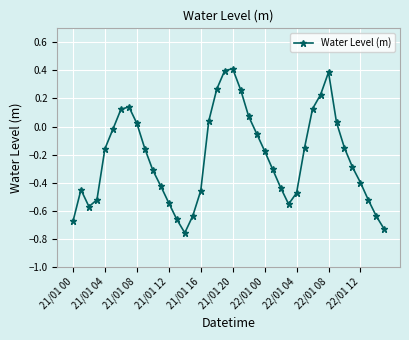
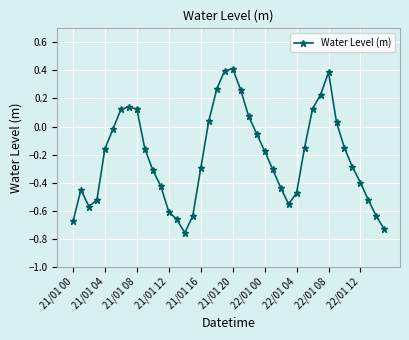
21/01 08: 0.02 -> 0.12
21/01 12: -0.54 -> -0.61
21/01 16: -0.46 -> -0.30
